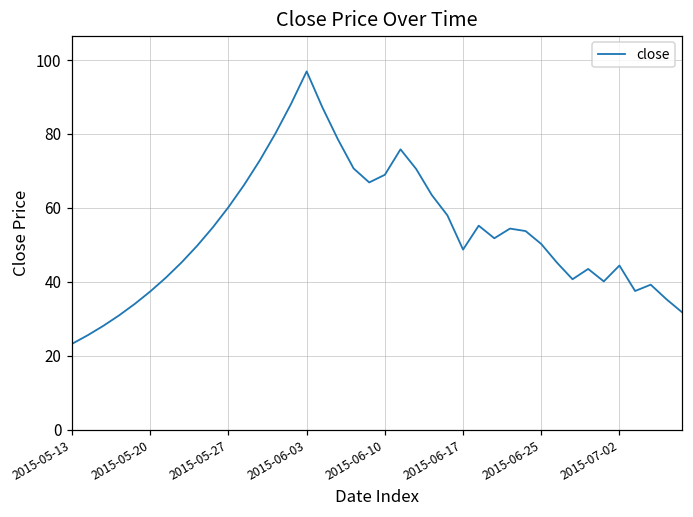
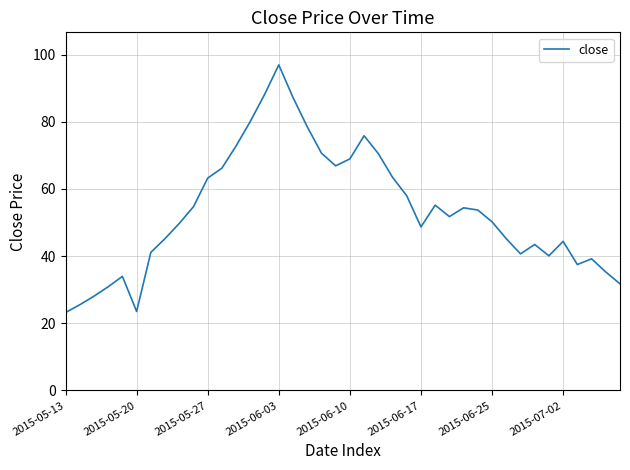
2015-05-20: 37 -> 24
2015-05-27: 60 -> 63
